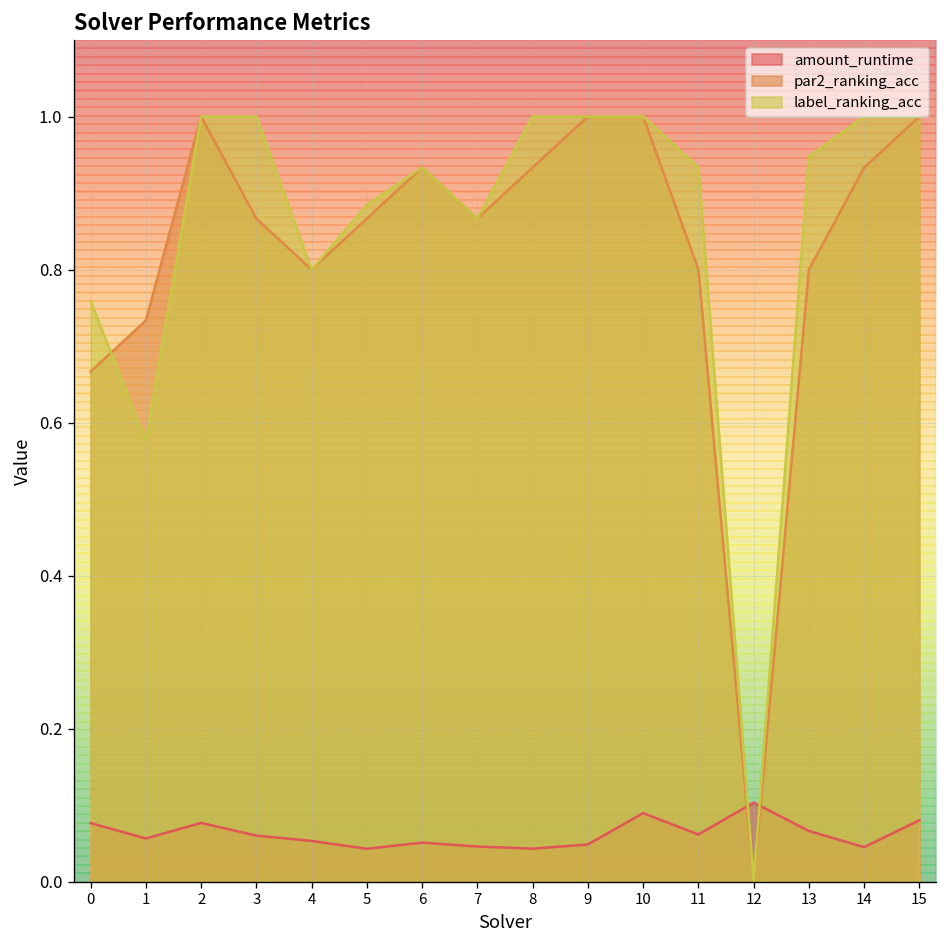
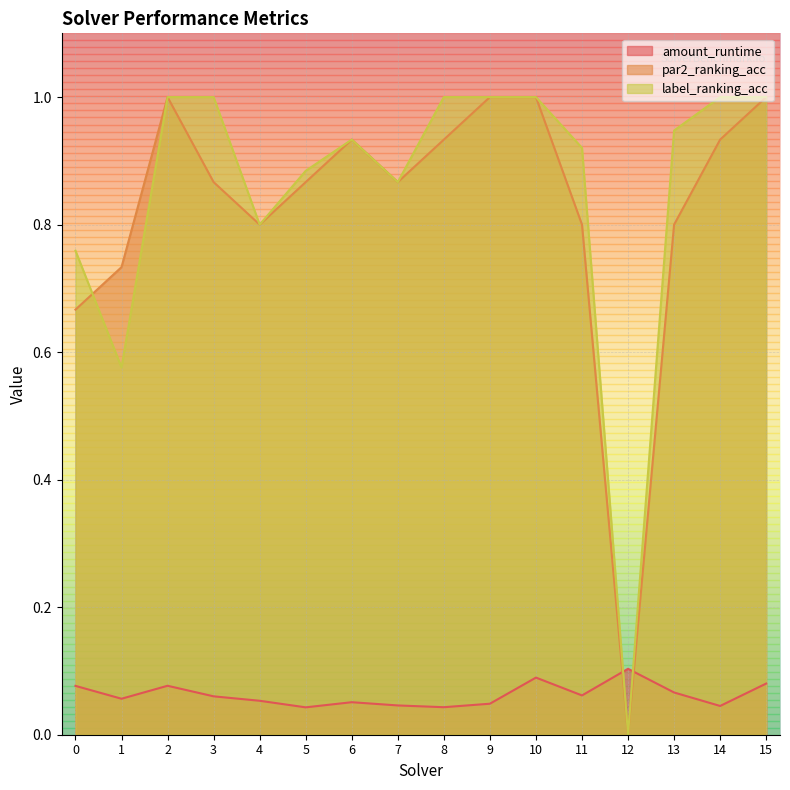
label_ranking_acc, 11: 0.93 -> 0.92
